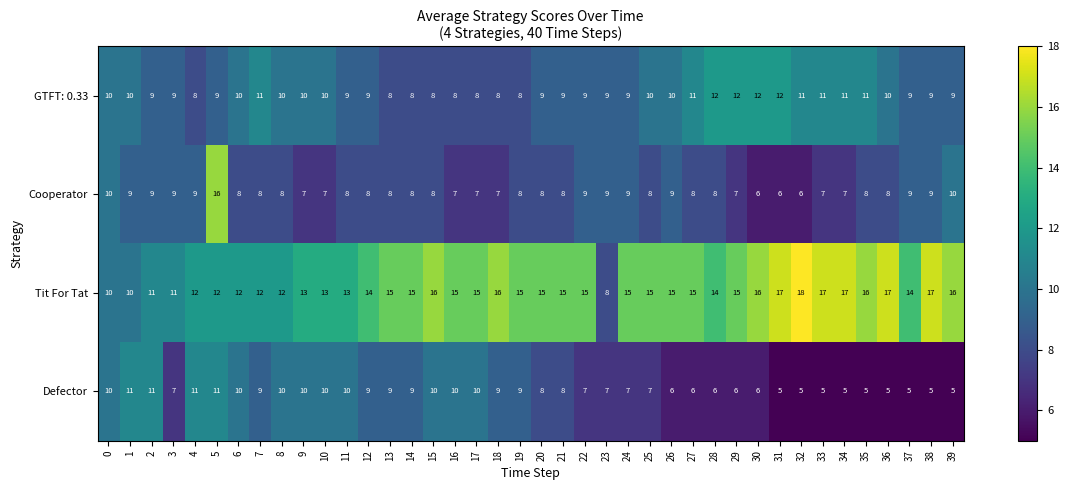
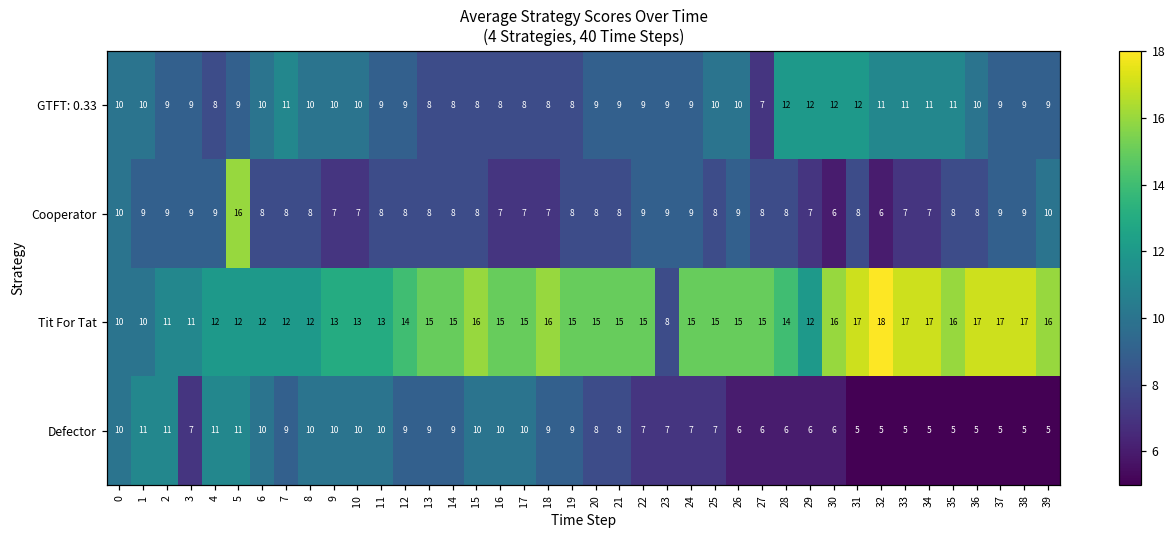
GTFT: 0.33, 27: 11 -> 7
Cooperator, 31: 6 -> 8
Tit For Tat, 29: 15 -> 12
Tit For Tat, 37: 14 -> 17
